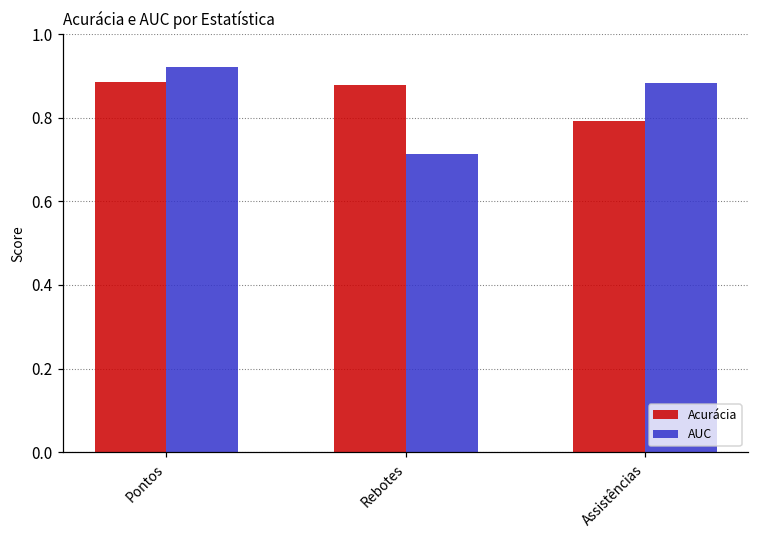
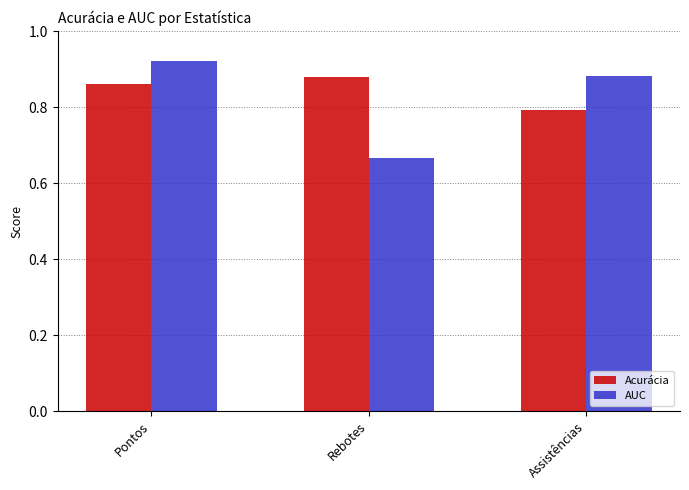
Acurácia, Pontos: 0.88 -> 0.86
AUC, Rebotes: 0.71 -> 0.67
